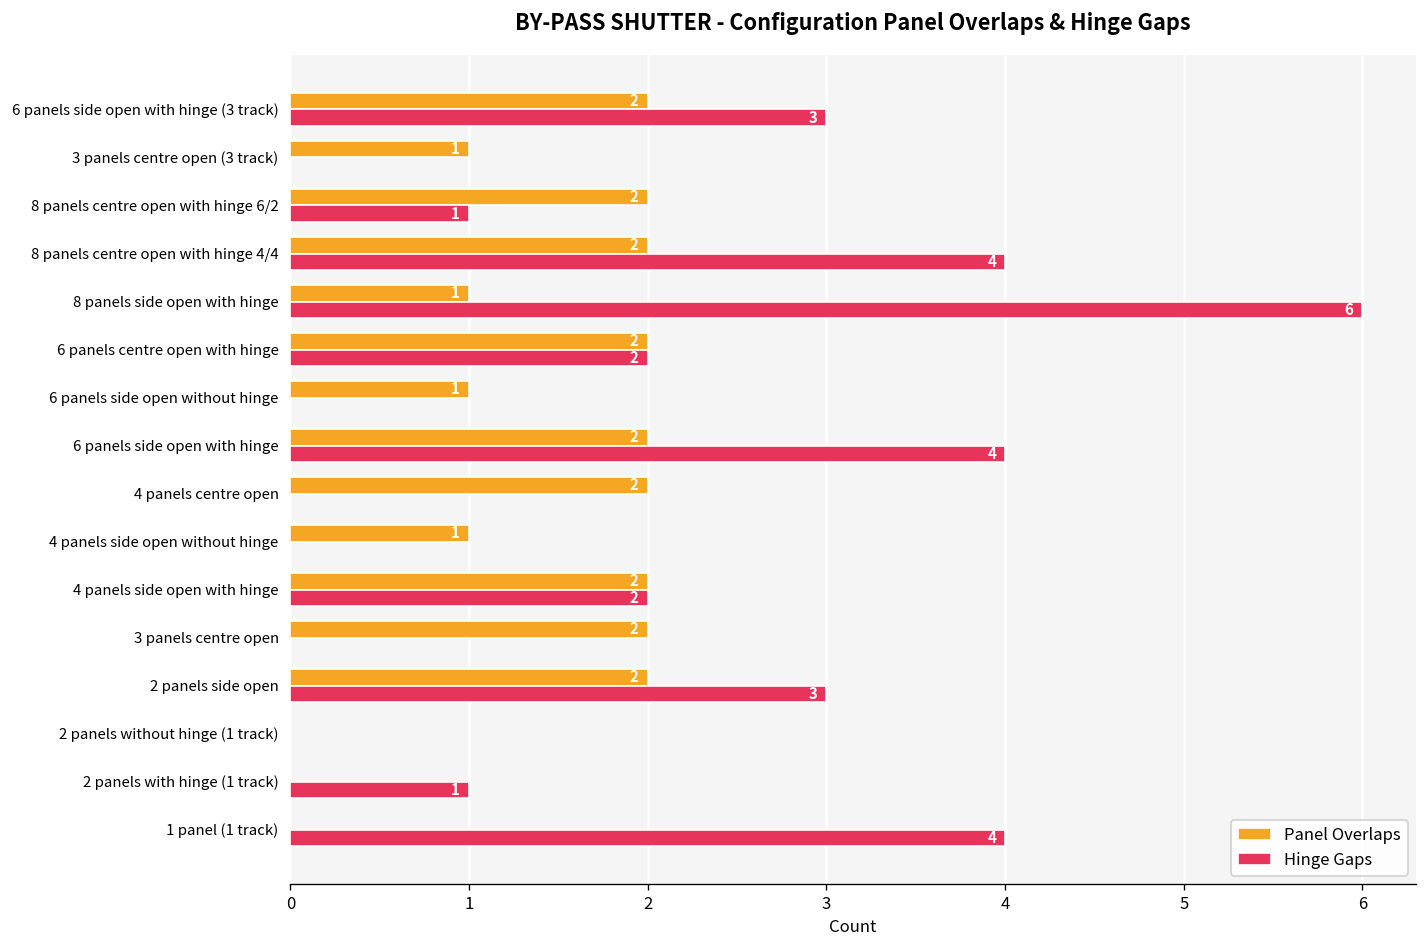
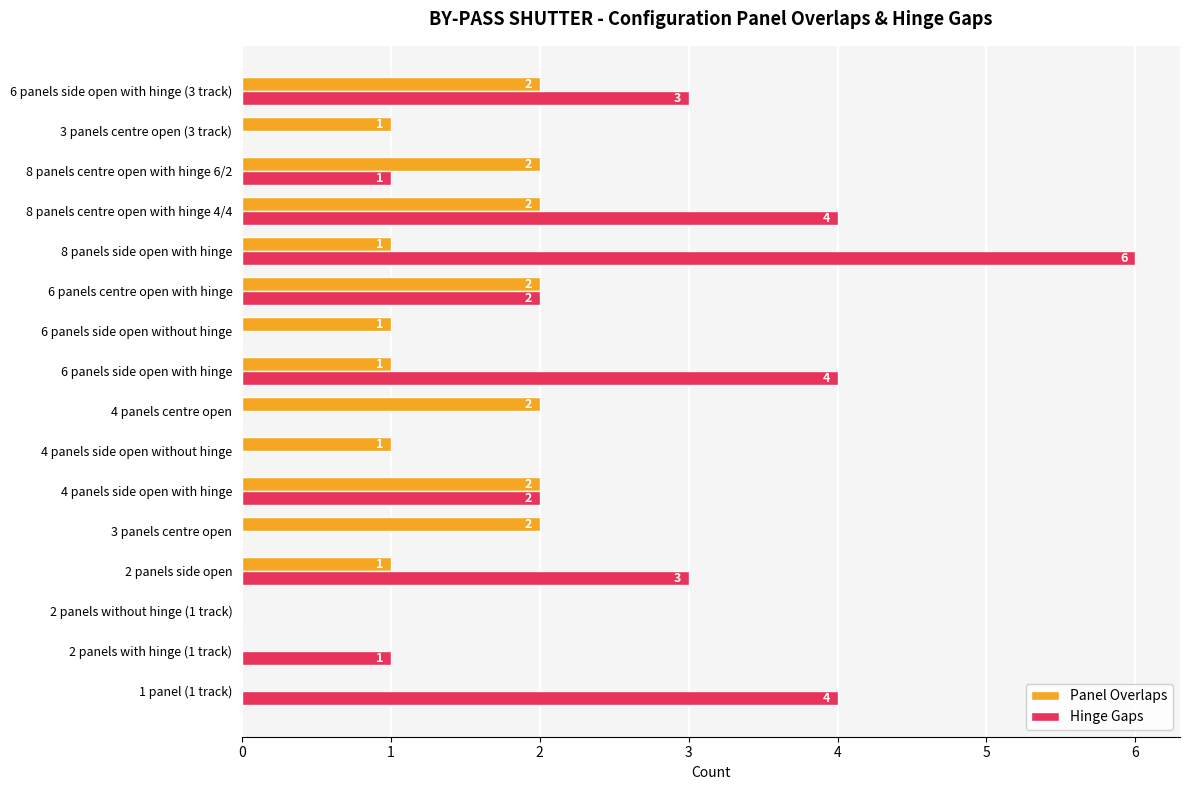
Panel Overlaps, 6 panels side open with hinge: 2 -> 1
Panel Overlaps, 2 panels side open: 2 -> 1
